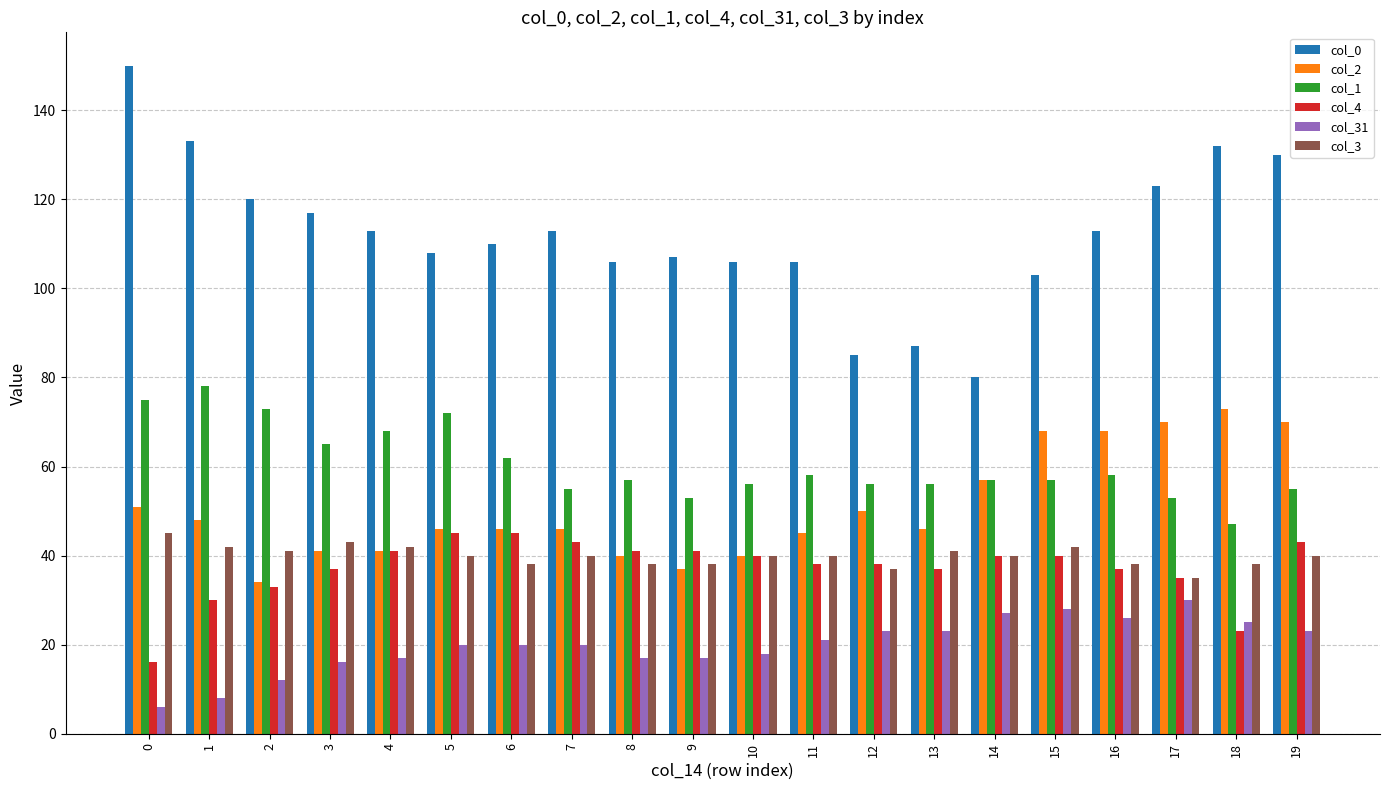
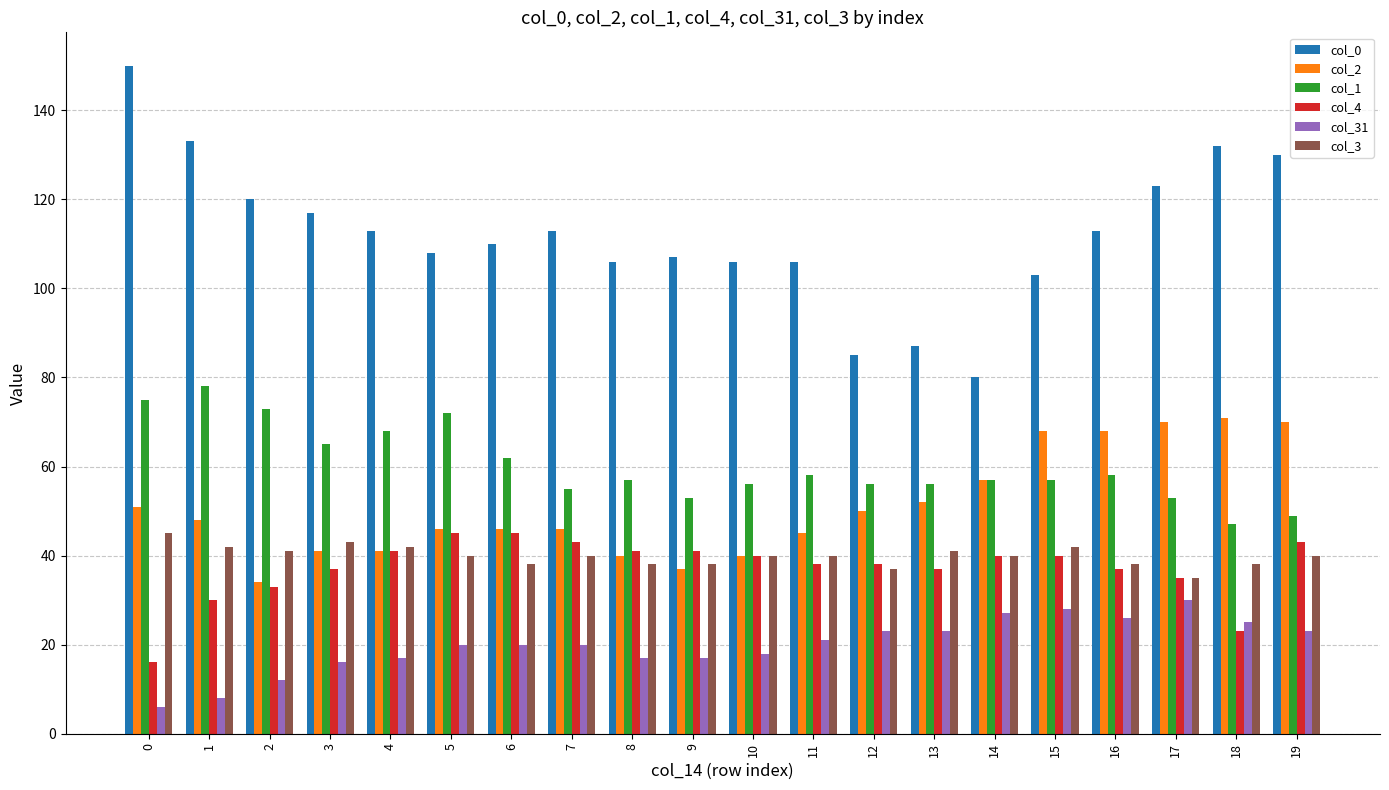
col_2, 13: 46 -> 52
col_2, 18: 73 -> 71
col_1, 19: 55 -> 49
